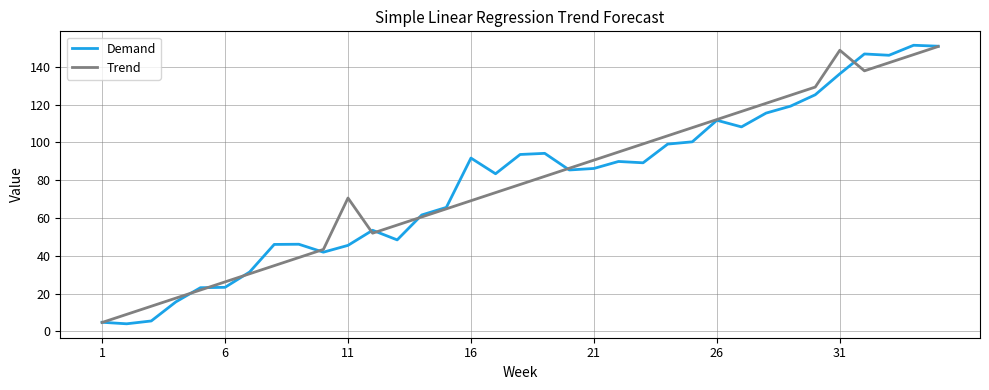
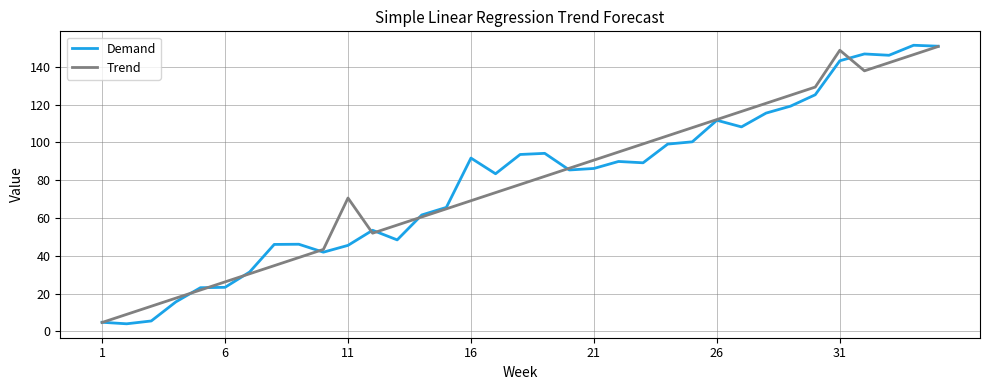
Demand, 31: 136 -> 143
